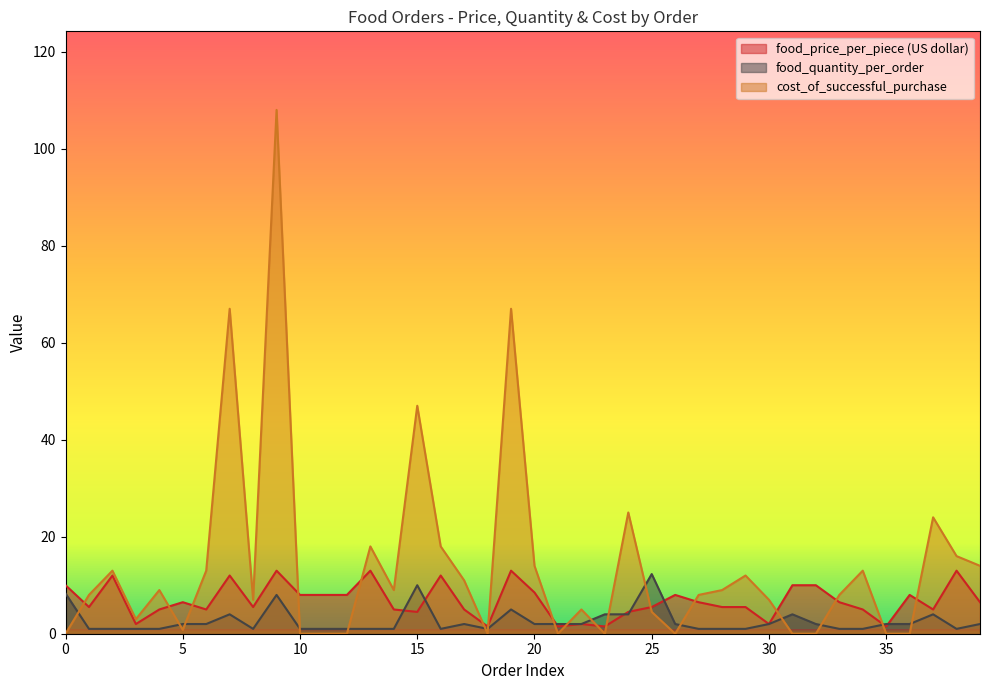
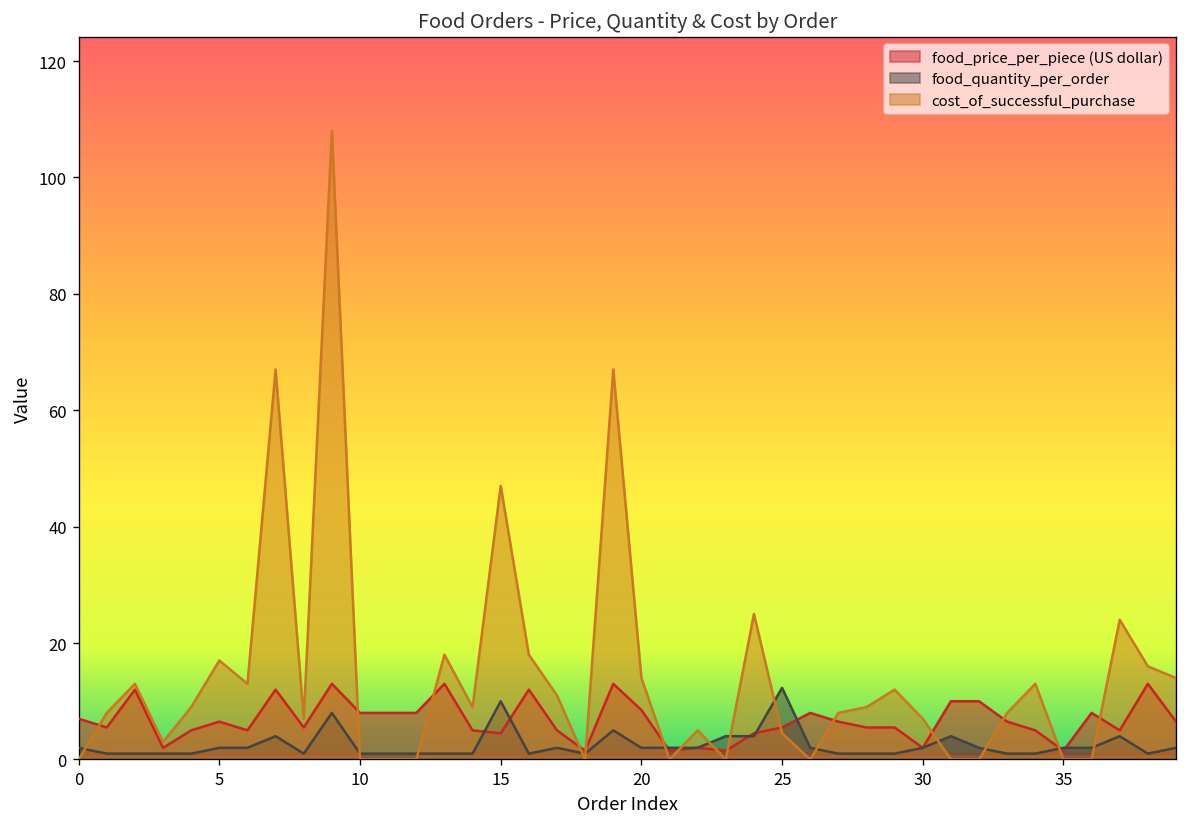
food_price_per_piece (US dollar), 0: 10 -> 7
food_quantity_per_order, 0: 8 -> 2
cost_of_successful_purchase, 5: 1 -> 17
